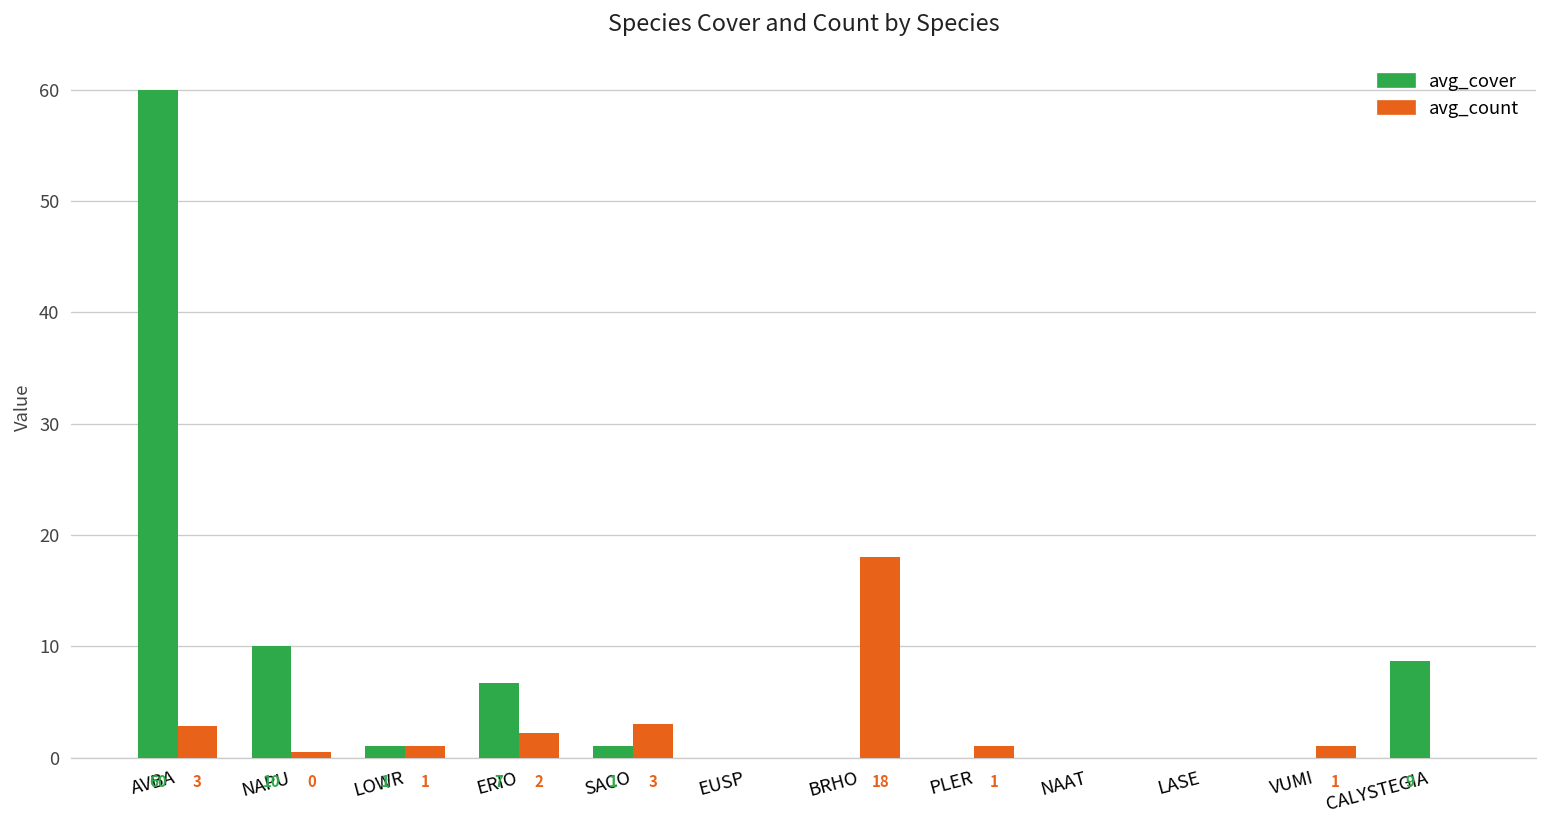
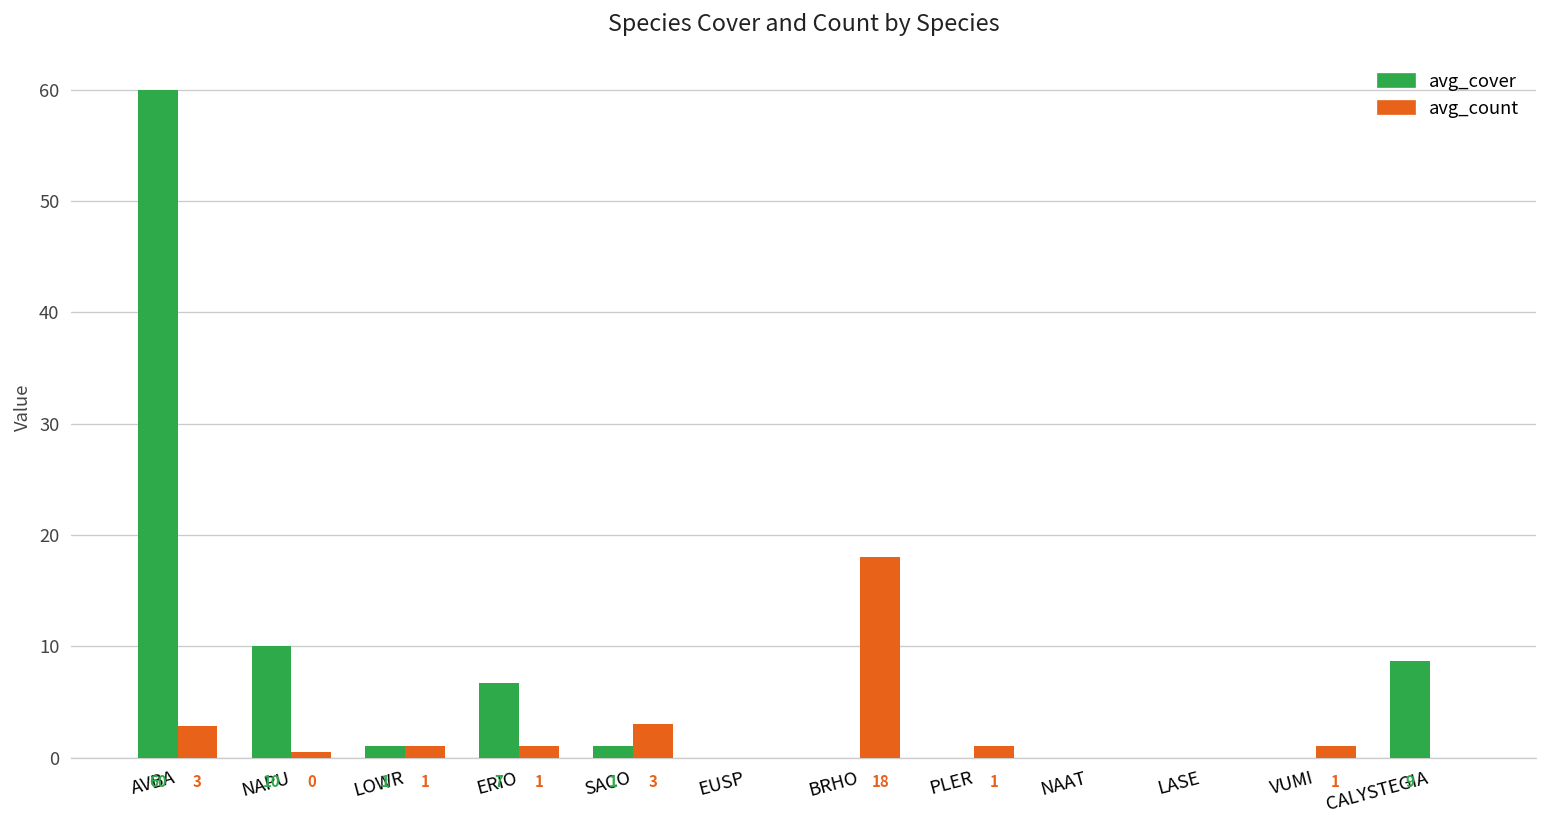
avg_count, ERIO: 2 -> 1
